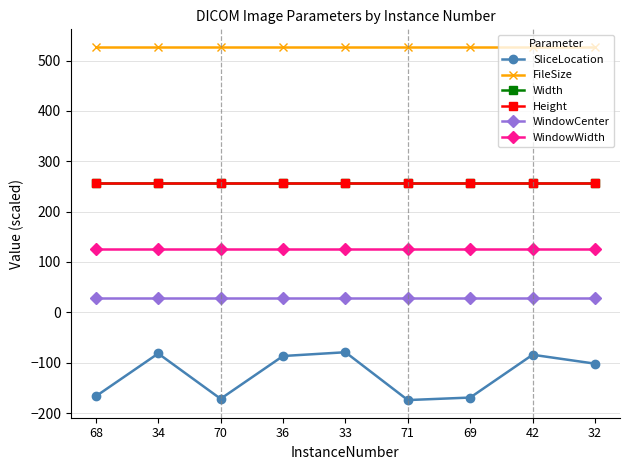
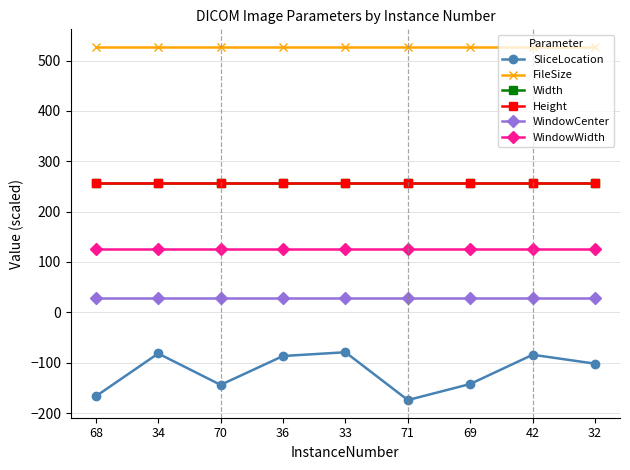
SliceLocation, 70: -170 -> -140
SliceLocation, 69: -170 -> -140
